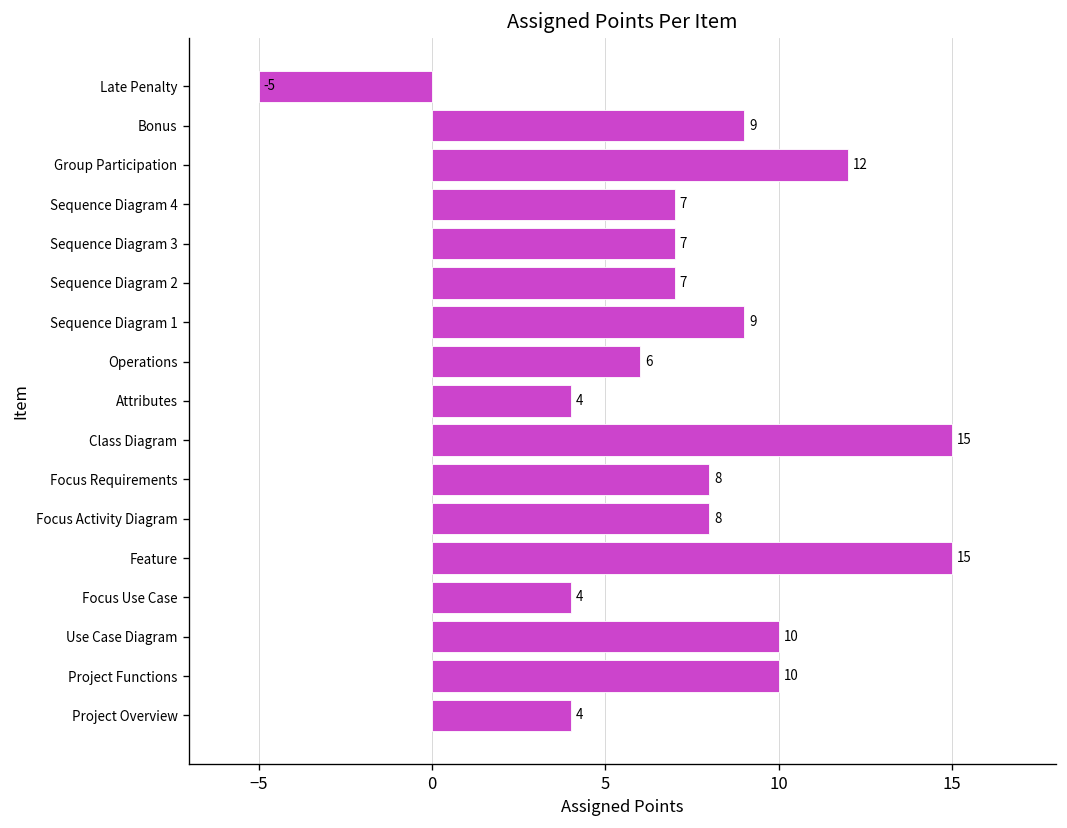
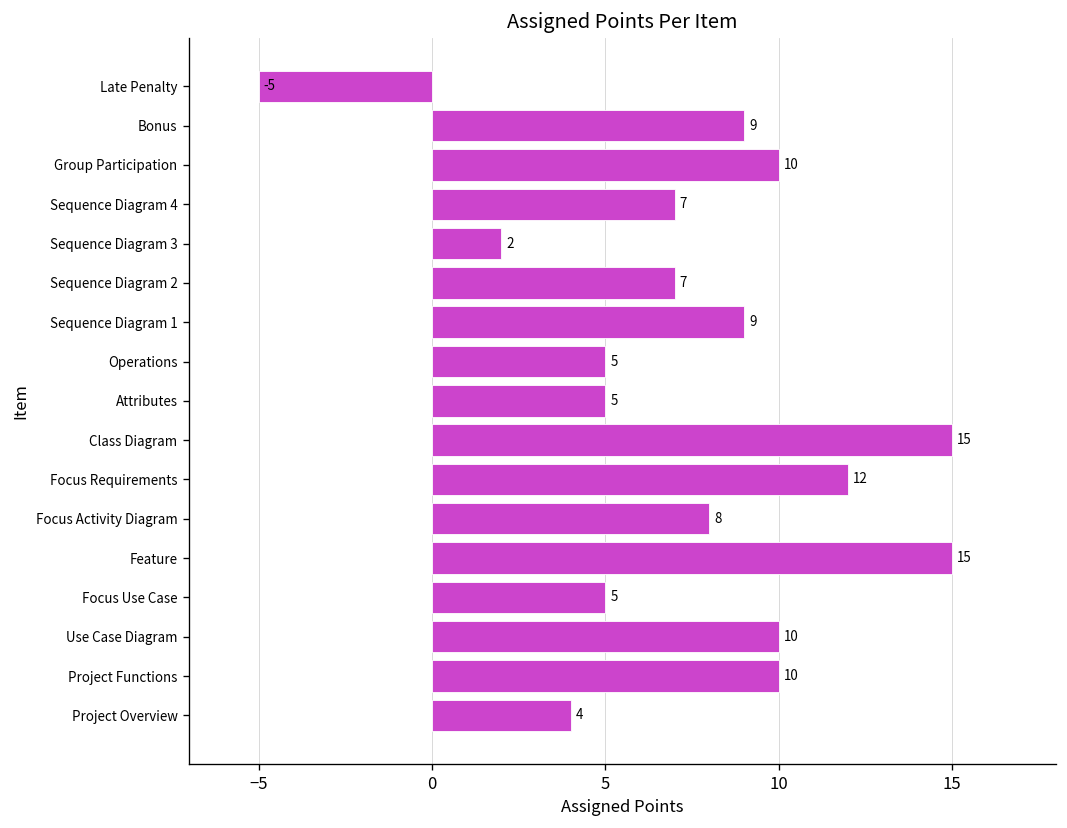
Group Participation: 12 -> 10
Sequence Diagram 3: 7 -> 2
Operations: 6 -> 5
Attributes: 4 -> 5
Focus Requirements: 8 -> 12
Focus Use Case: 4 -> 5
